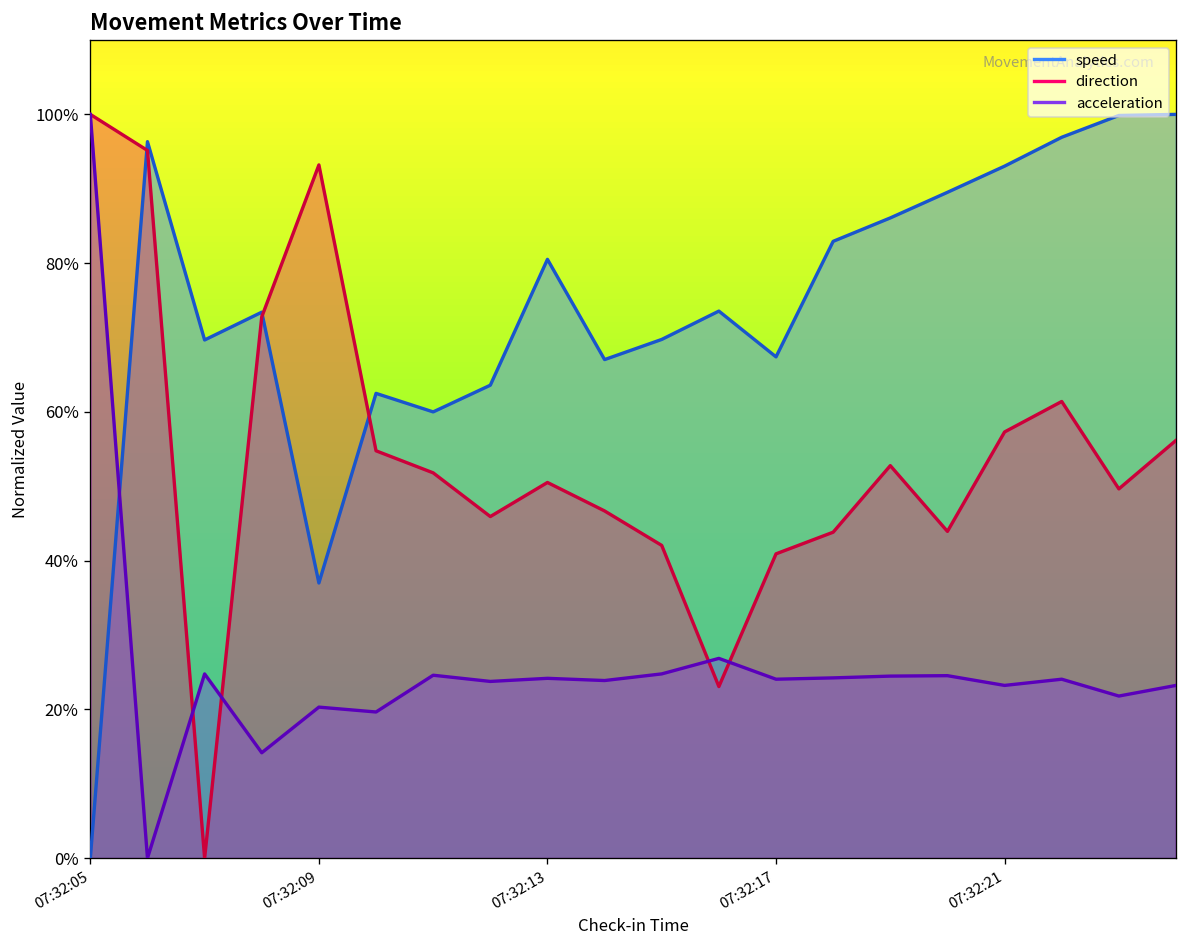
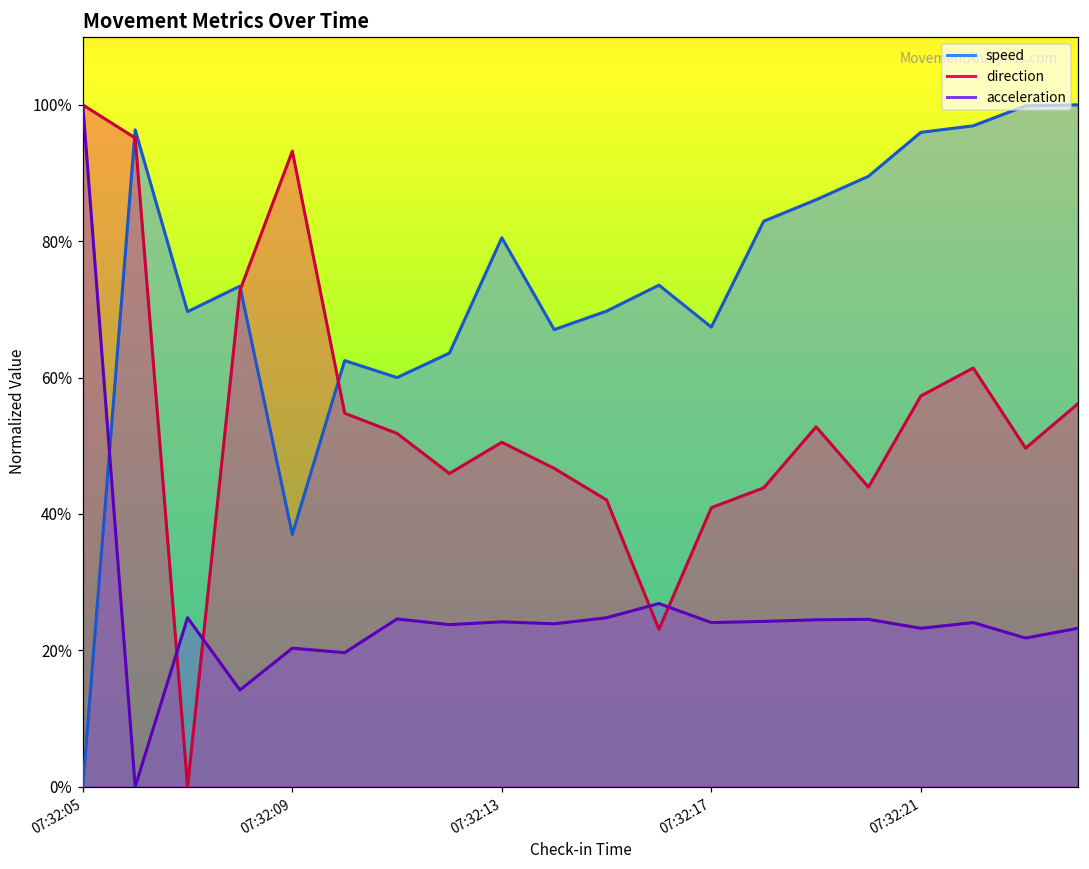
speed, 07:32:21: 93% -> 96%
